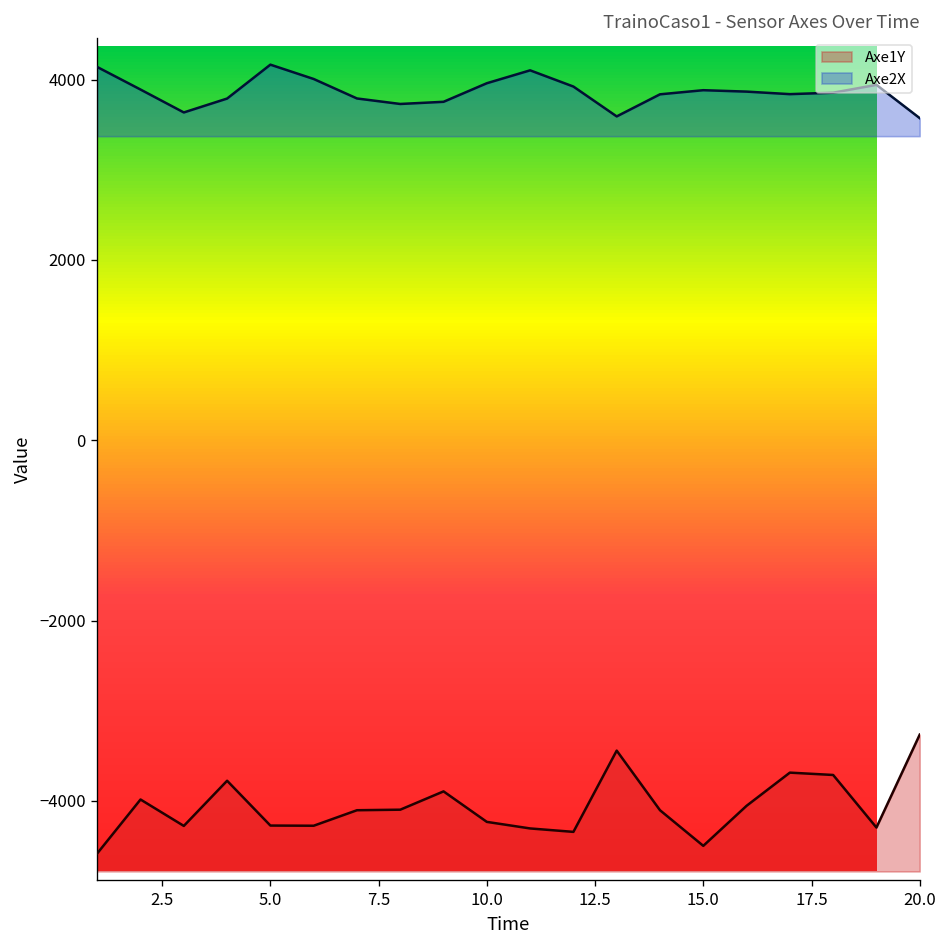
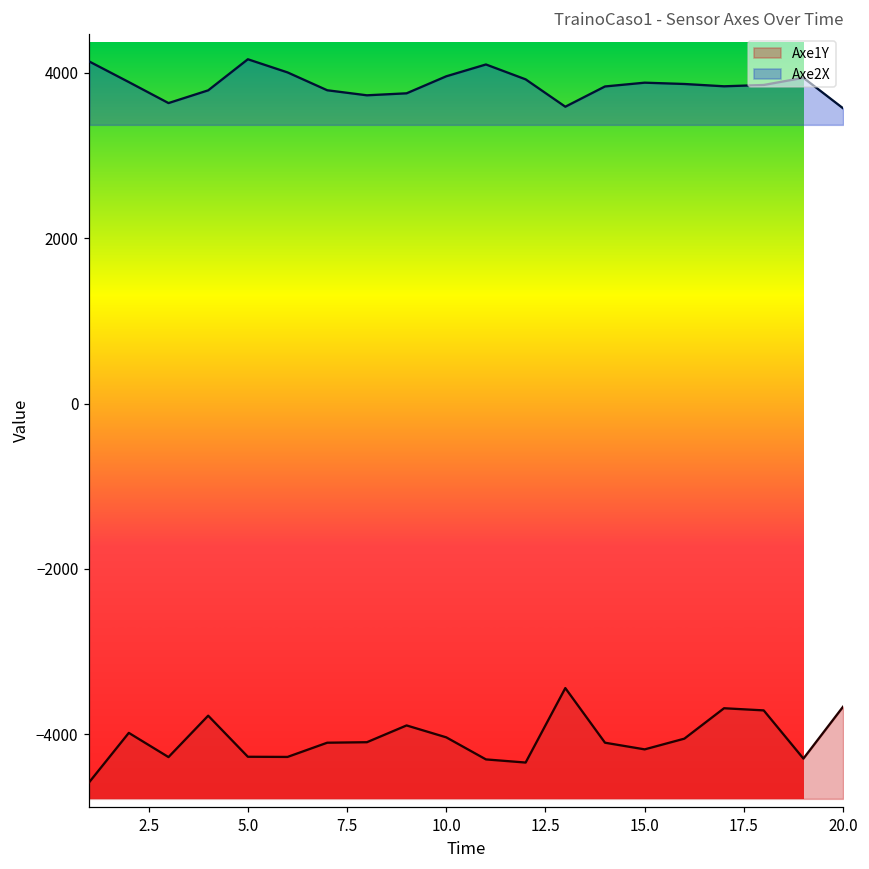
Axe1Y, 10.0: -4200 -> -4000
Axe1Y, 15.0: -4500 -> -4200
Axe1Y, 20.0: -3300 -> -3700
